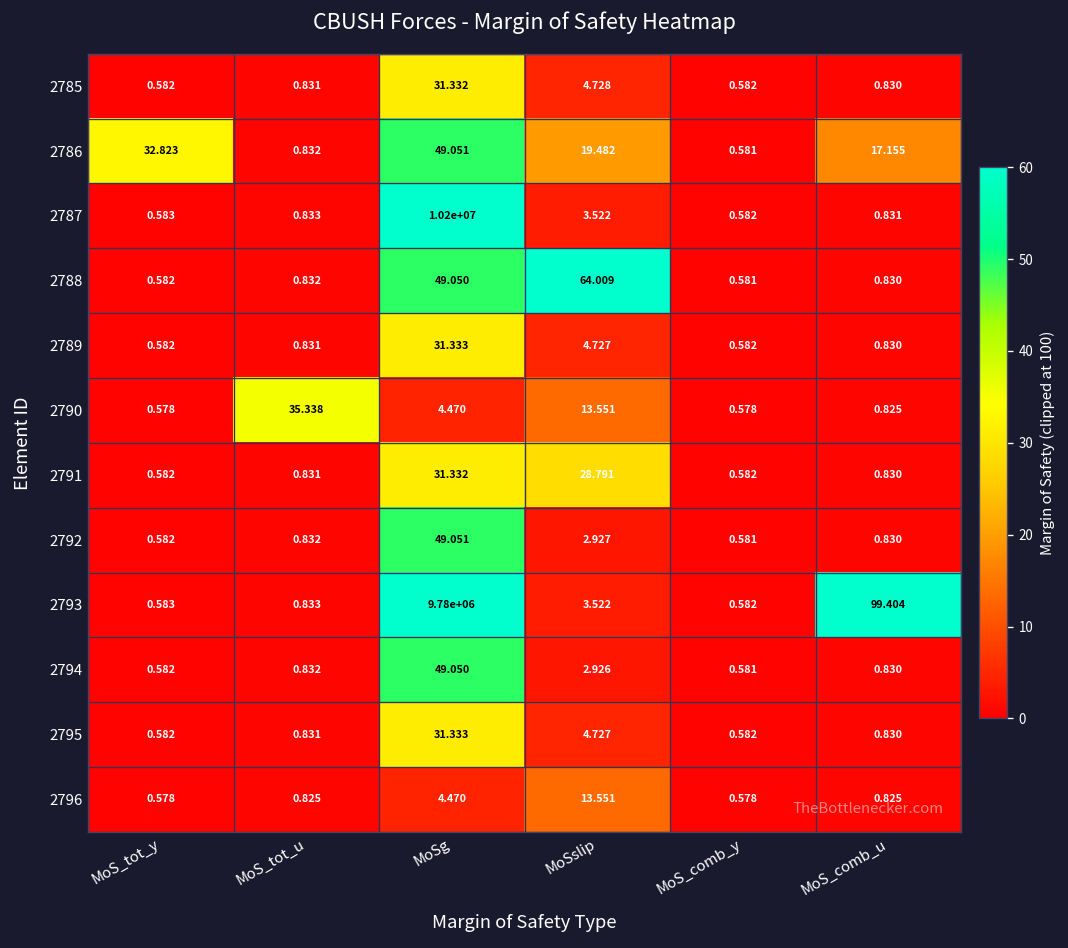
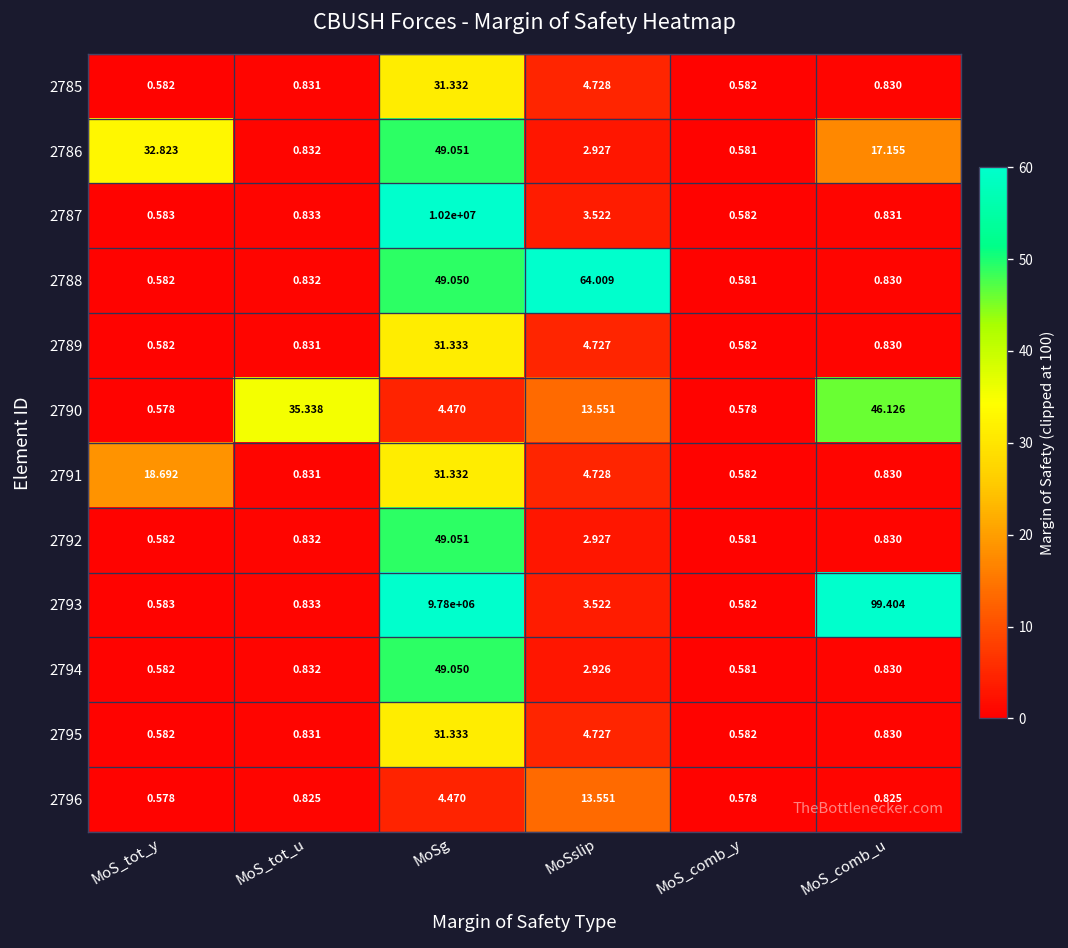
2786, MoSslip: 19.482 -> 2.927
2790, MoS_comb_u: 0.825 -> 46.126
2791, MoS_tot_y: 0.582 -> 18.692
2791, MoSslip: 28.791 -> 4.728
